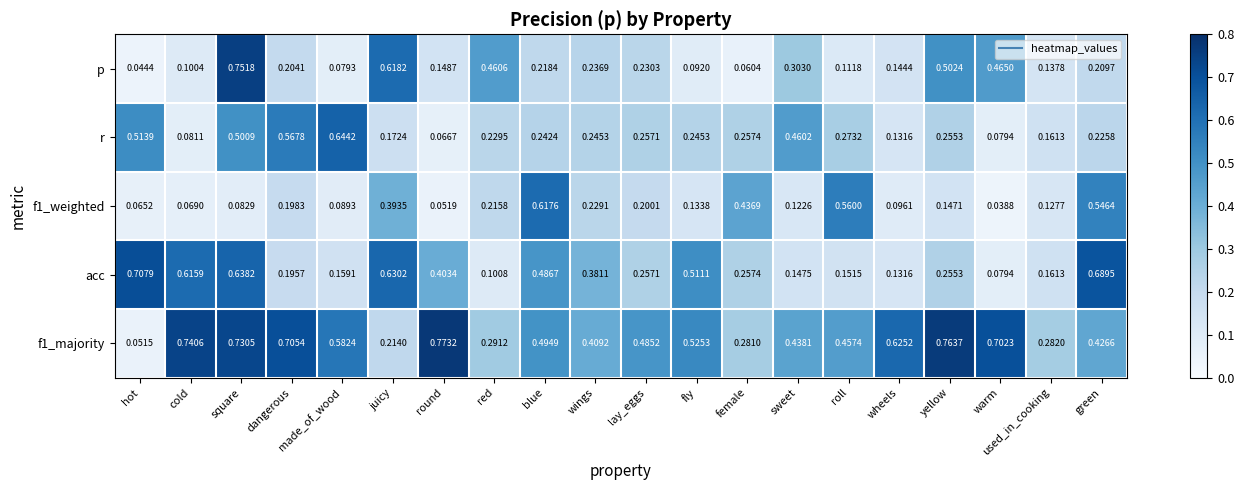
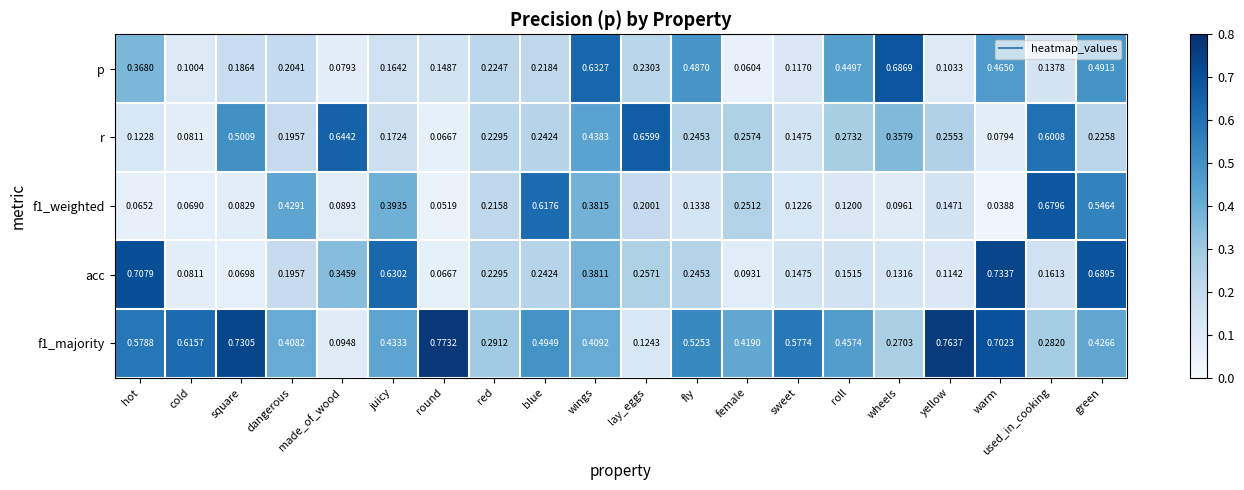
p, hot: 0.0444 -> 0.3680
p, square: 0.7518 -> 0.1864
p, juicy: 0.6182 -> 0.1642
p, red: 0.4606 -> 0.2247
p, wings: 0.2369 -> 0.6327
p, fly: 0.0920 -> 0.4870
p, sweet: 0.3030 -> 0.1170
p, roll: 0.1118 -> 0.4497
p, wheels: 0.1444 -> 0.6869
p, yellow: 0.5024 -> 0.1033
p, green: 0.2097 -> 0.4913
r, hot: 0.5139 -> 0.1228
r, dangerous: 0.5678 -> 0.1957
r, wings: 0.2453 -> 0.4383
r, lay_eggs: 0.2571 -> 0.6599
r, sweet: 0.4602 -> 0.1475
r, wheels: 0.1316 -> 0.3579
r, used_in_cooking: 0.1613 -> 0.6008
f1_weighted, dangerous: 0.1983 -> 0.4291
f1_weighted, wings: 0.2291 -> 0.3815
f1_weighted, female: 0.4369 -> 0.2512
f1_weighted, roll: 0.5600 -> 0.1200
f1_weighted, used_in_cooking: 0.1277 -> 0.6796
acc, cold: 0.6159 -> 0.0811
acc, square: 0.6382 -> 0.0698
acc, made_of_wood: 0.1591 -> 0.3459
acc, round: 0.4034 -> 0.0667
acc, red: 0.1008 -> 0.2295
acc, blue: 0.4867 -> 0.2424
acc, fly: 0.5111 -> 0.2453
acc, female: 0.2574 -> 0.0931
acc, yellow: 0.2553 -> 0.1142
acc, warm: 0.0794 -> 0.7337
f1_majority, hot: 0.0515 -> 0.5788
f1_majority, cold: 0.7406 -> 0.6157
f1_majority, dangerous: 0.7054 -> 0.4082
f1_majority, made_of_wood: 0.5824 -> 0.0948
f1_majority, juicy: 0.2140 -> 0.4333
f1_majority, lay_eggs: 0.4852 -> 0.1243
f1_majority, female: 0.2810 -> 0.4190
f1_majority, sweet: 0.4381 -> 0.5774
f1_majority, wheels: 0.6252 -> 0.2703
